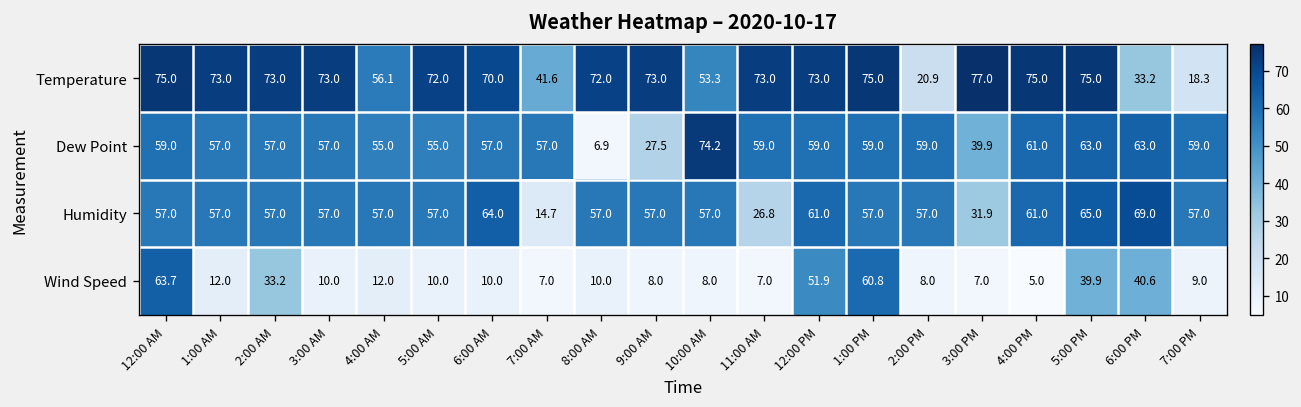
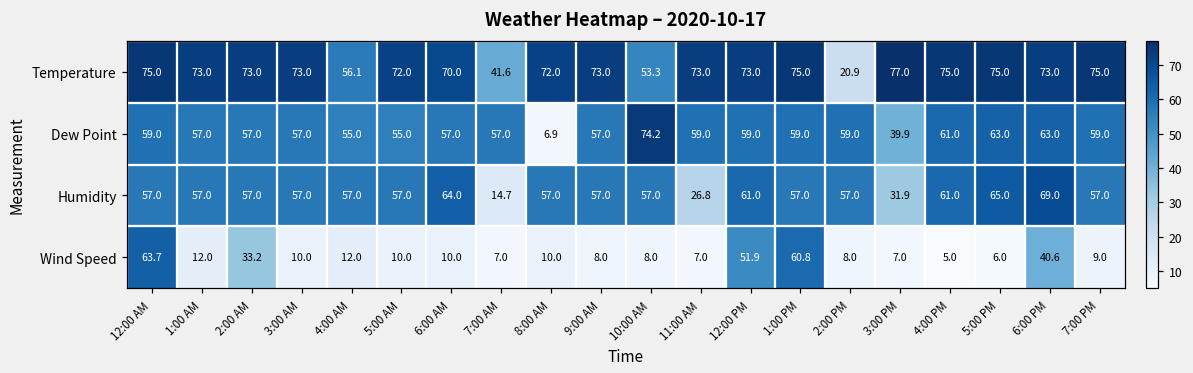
Temperature, 6:00 PM: 33.2 -> 73.0
Temperature, 7:00 PM: 18.3 -> 75.0
Dew Point, 9:00 AM: 27.5 -> 57.0
Wind Speed, 5:00 PM: 39.9 -> 6.0
